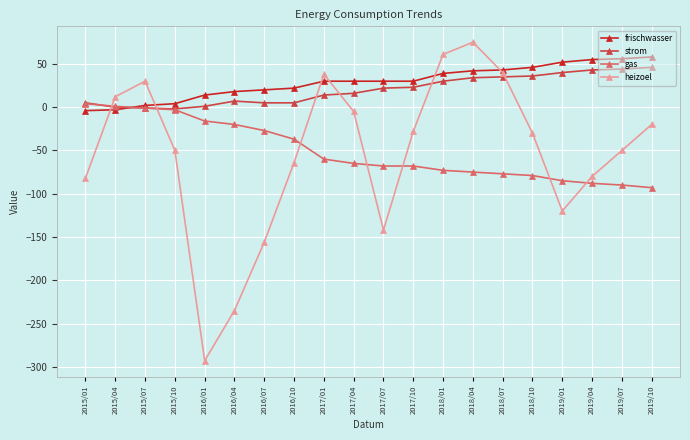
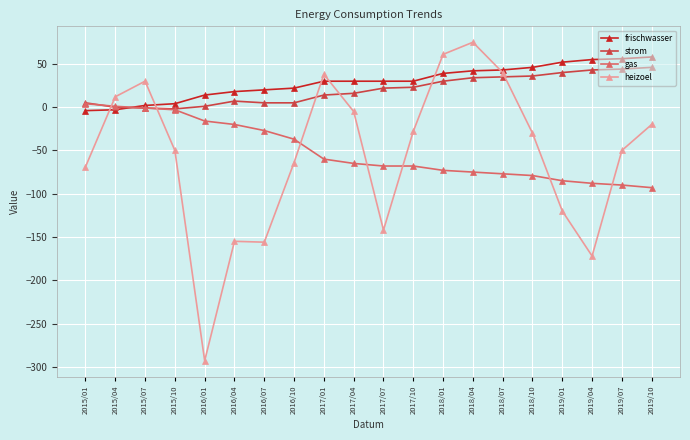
heizoel, 2015/01: -80 -> -70
heizoel, 2016/04: -240 -> -160
heizoel, 2019/04: -80 -> -170
